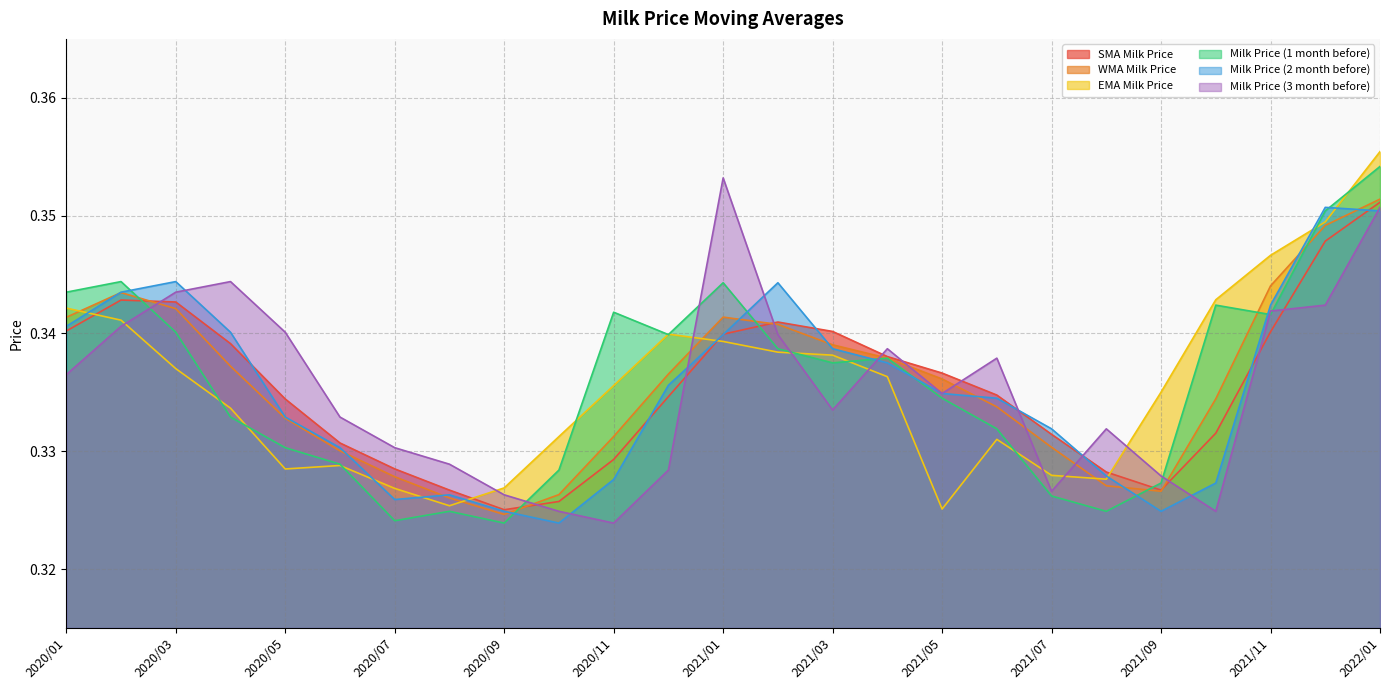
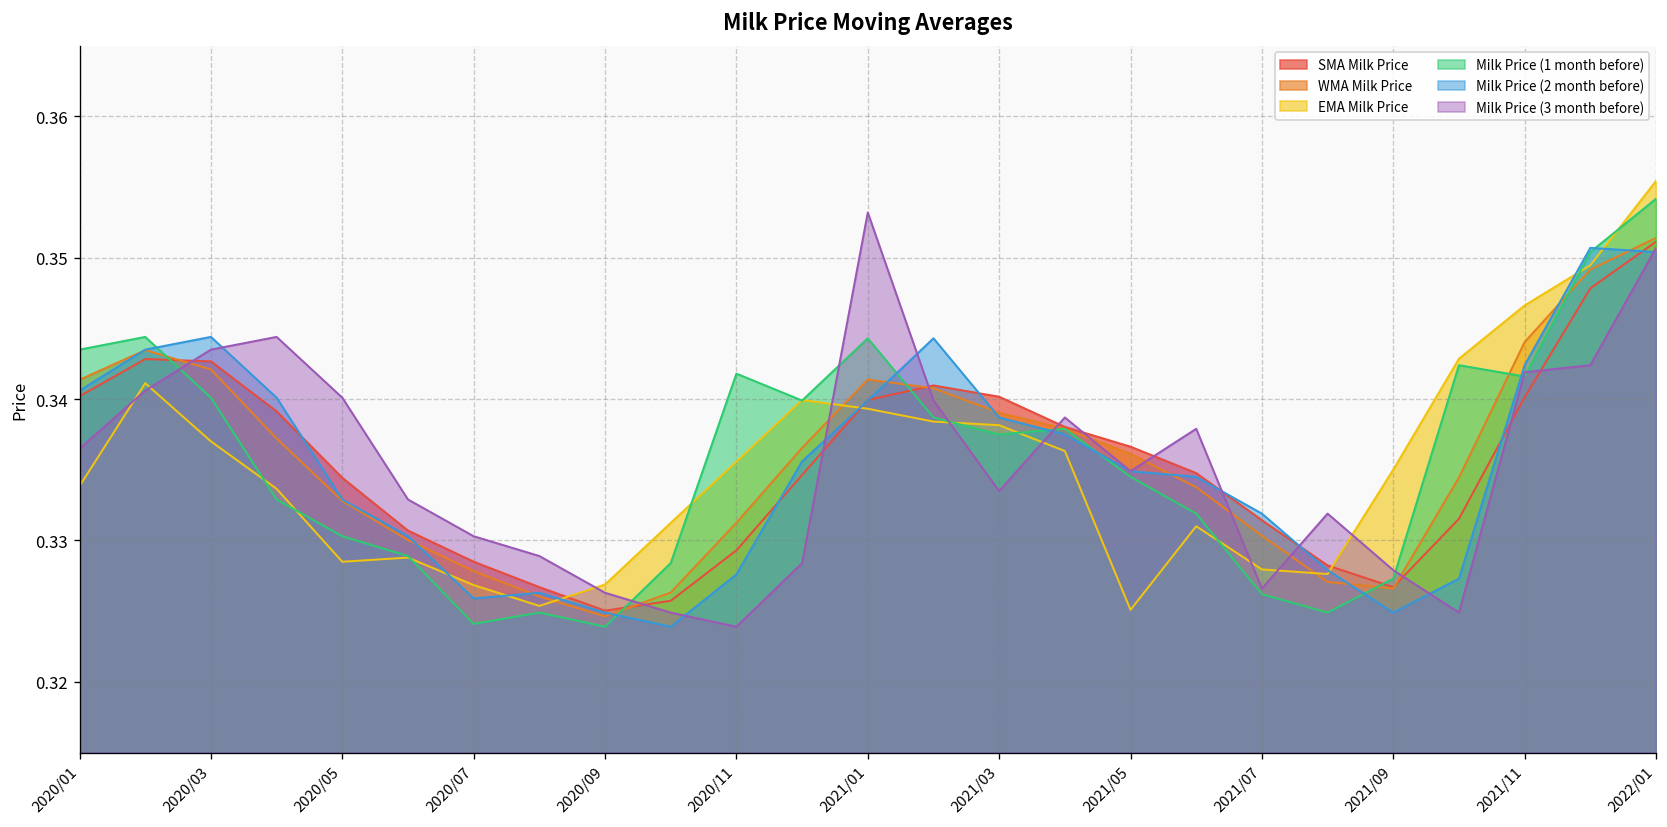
EMA Milk Price, 2020/01: 0.3421 -> 0.3338
